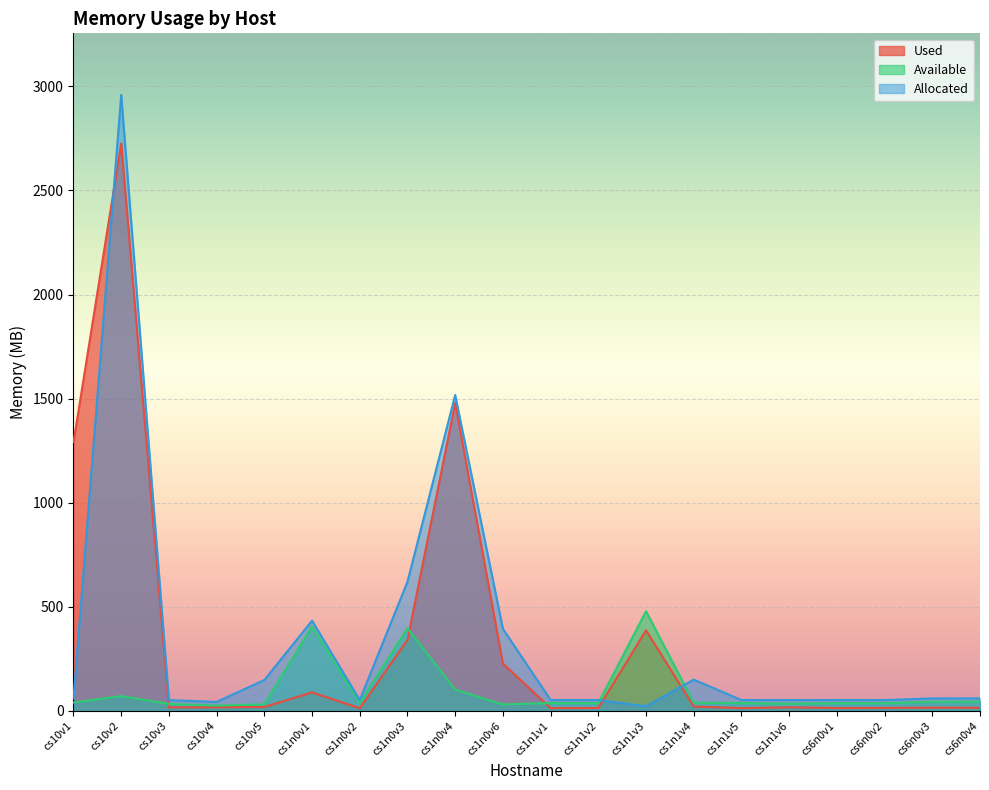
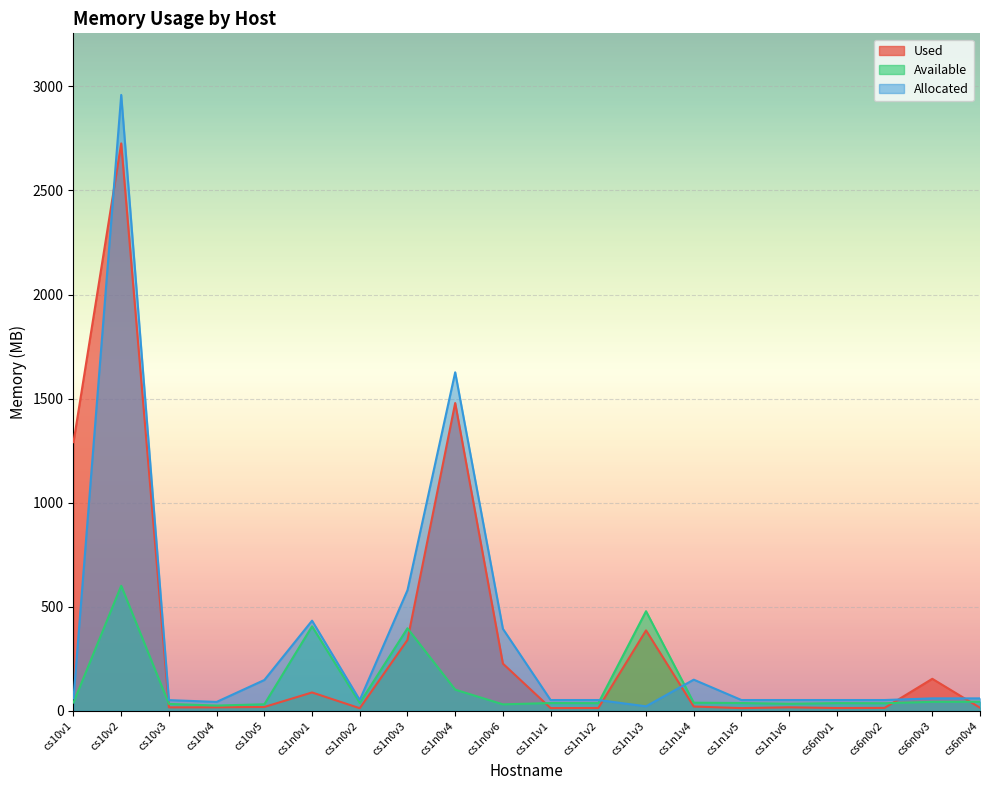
Available, cs10v2: 70 -> 600
Allocated, cs1n0v3: 620 -> 580
Allocated, cs1n0v4: 1520 -> 1630
Used, cs6n0v3: 20 -> 150
